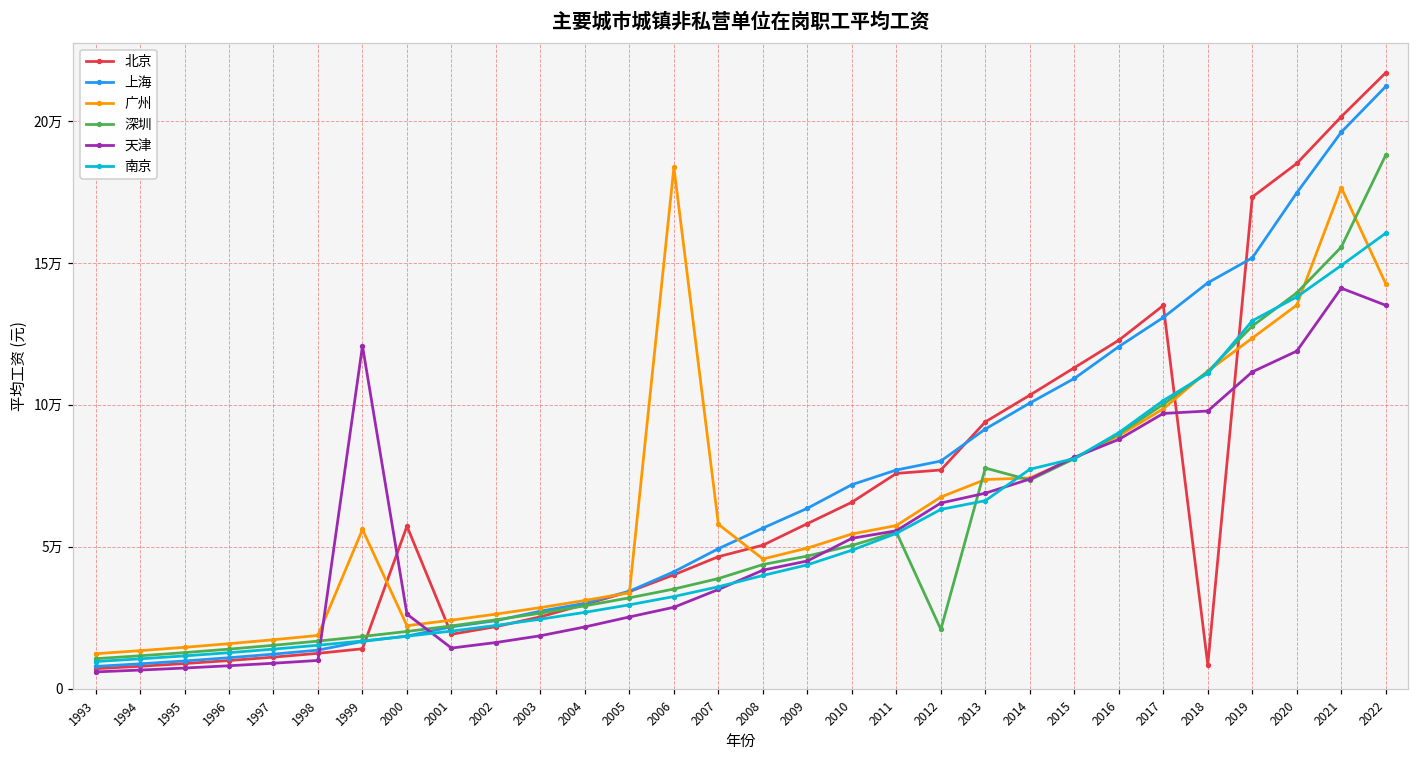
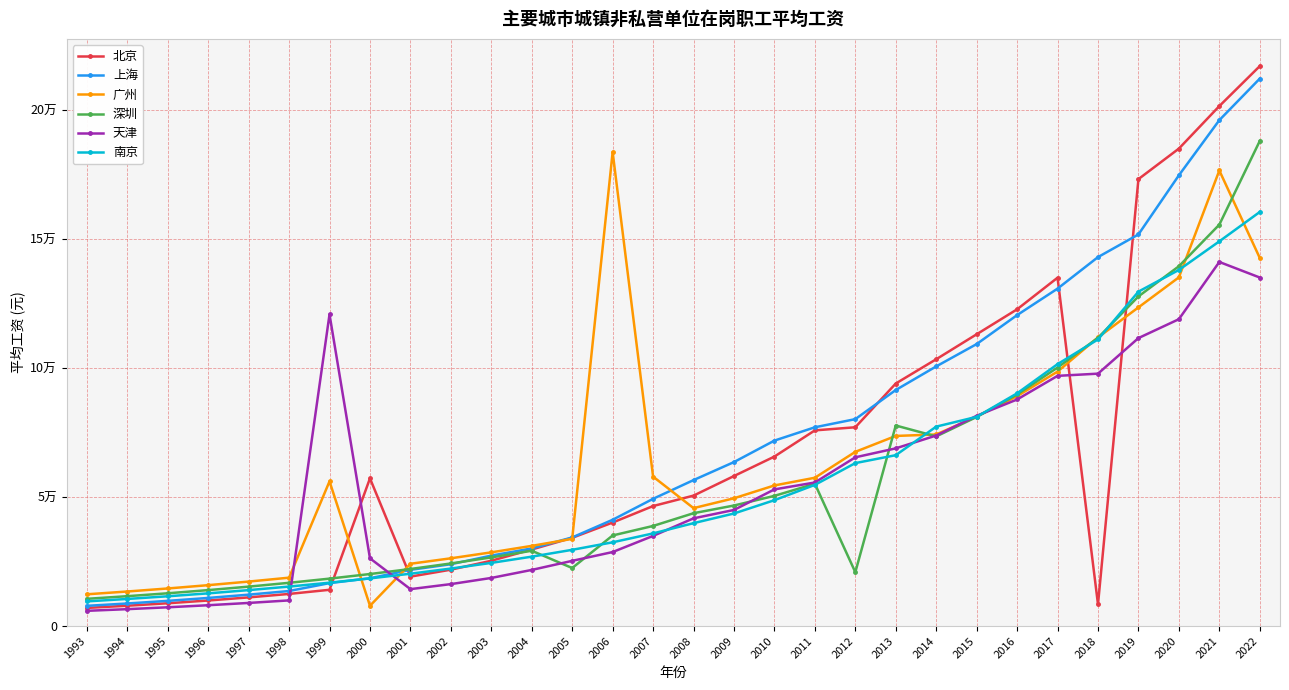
广州, 2000: 2.2万 -> 0.8万
深圳, 2005: 3.2万 -> 2.2万
